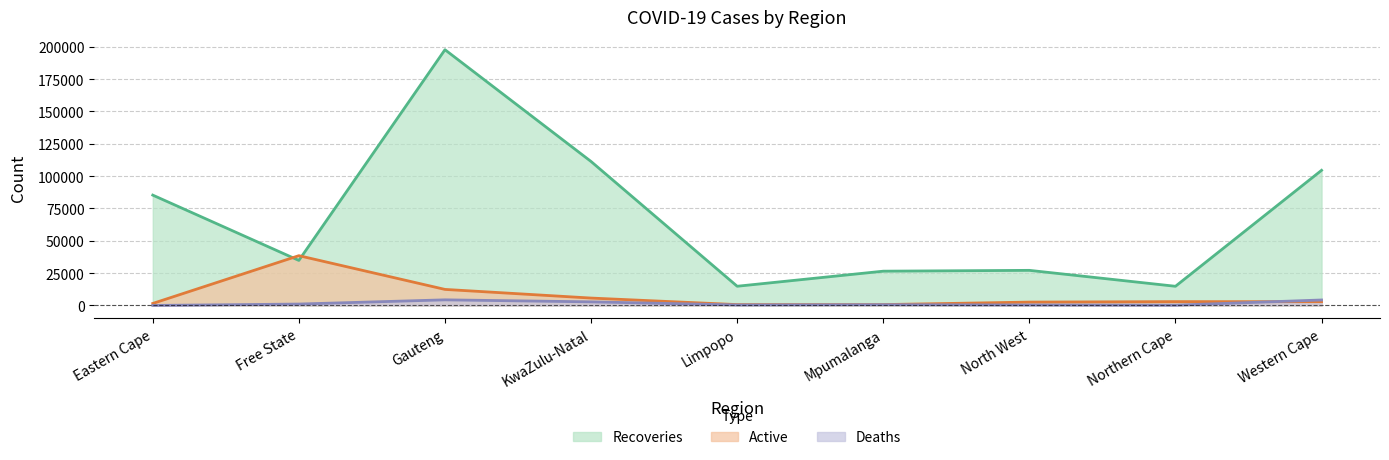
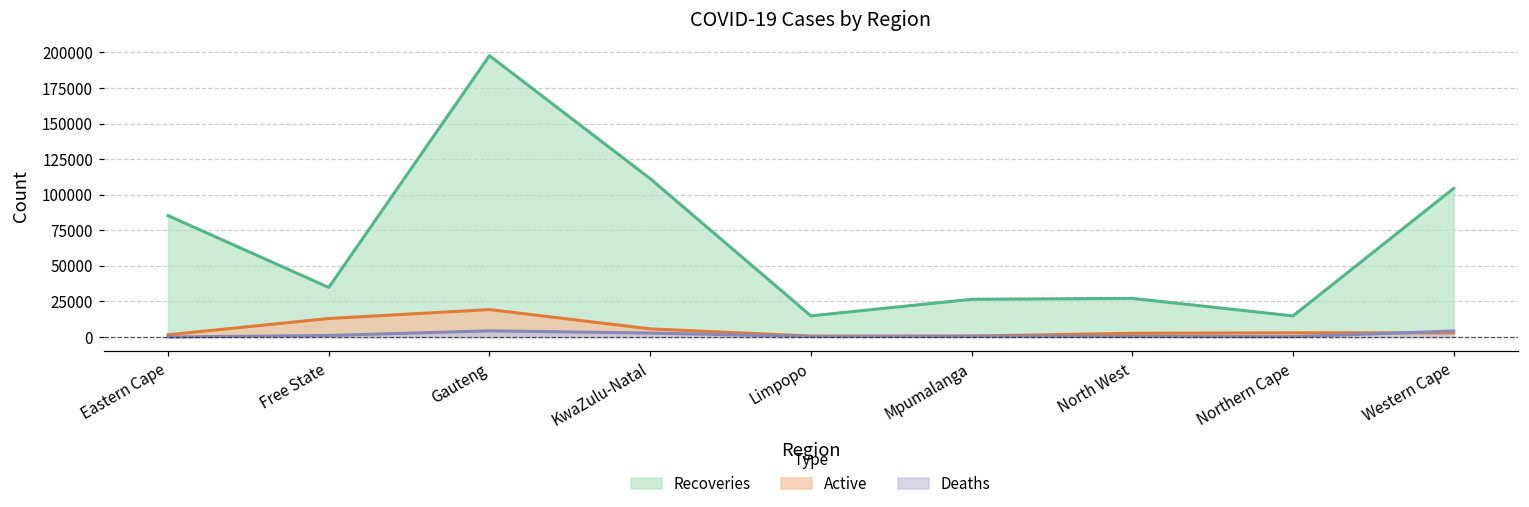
Active, Free State: 38000 -> 13000
Active, Gauteng: 12000 -> 19000
